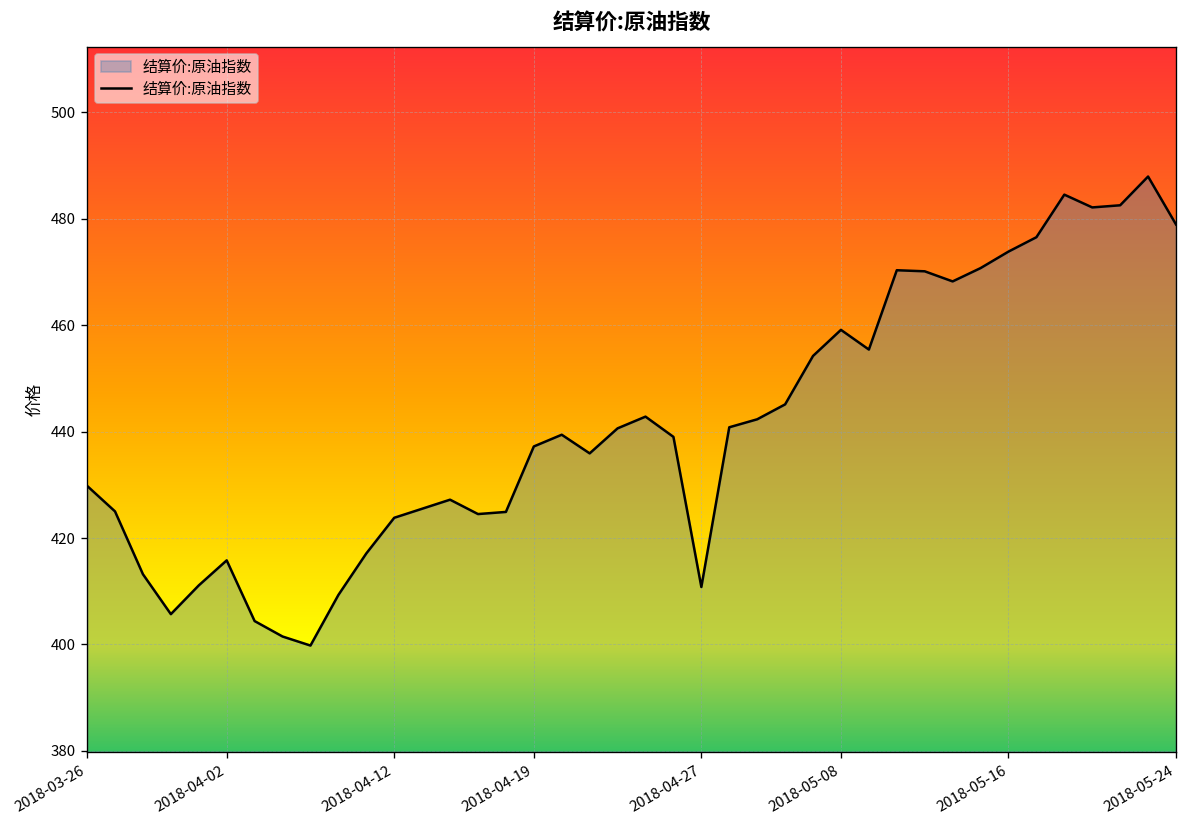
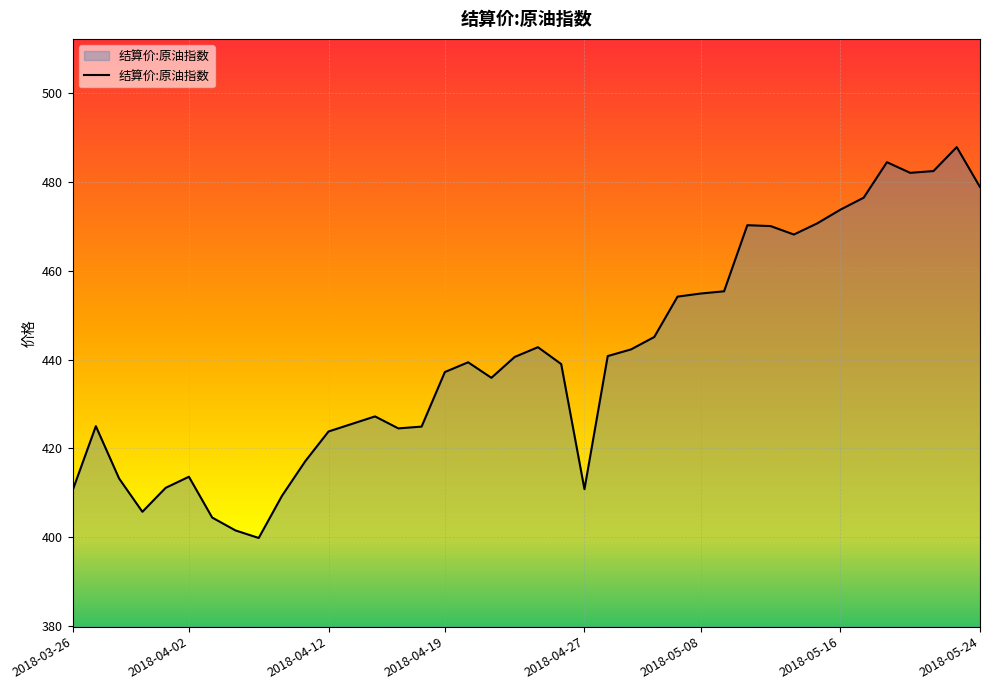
2018-03-26: 430 -> 411
2018-04-02: 416 -> 414
2018-05-08: 459 -> 455
